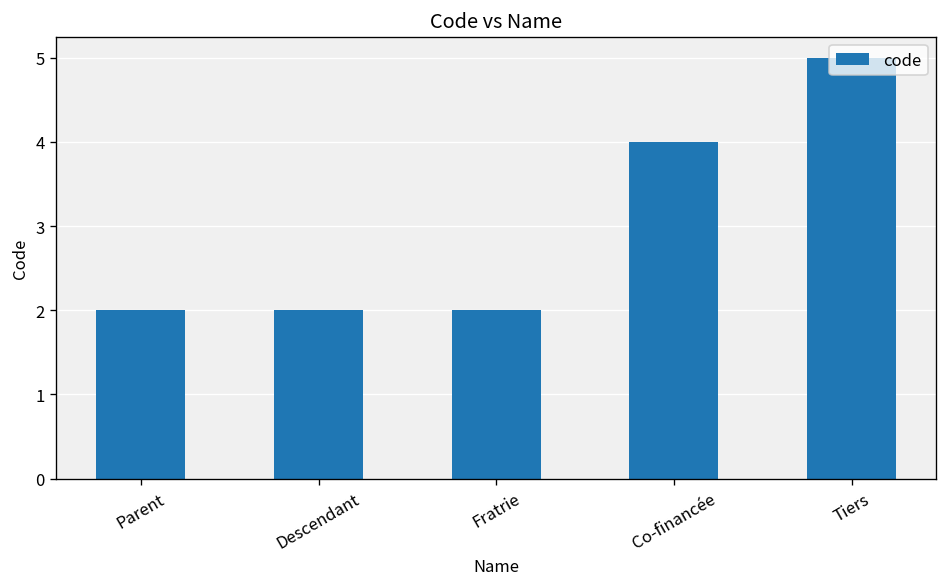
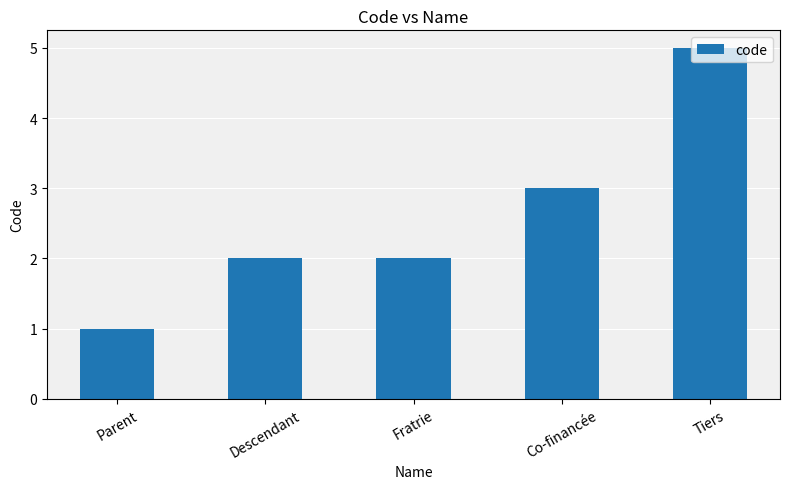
Parent: 2 -> 1
Co-financée: 4 -> 3
